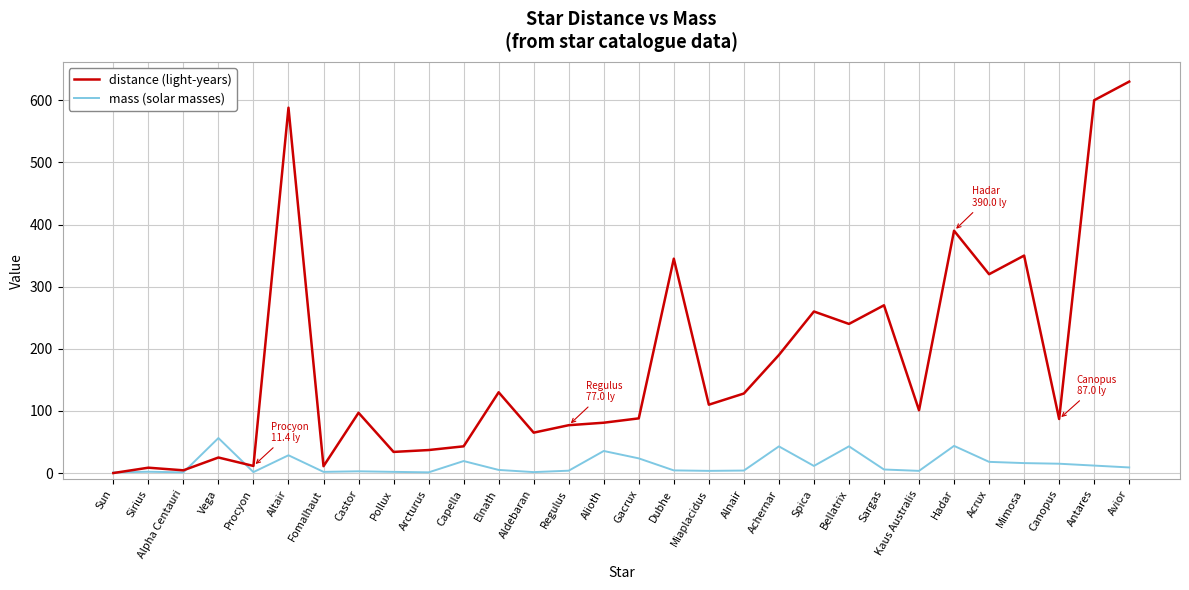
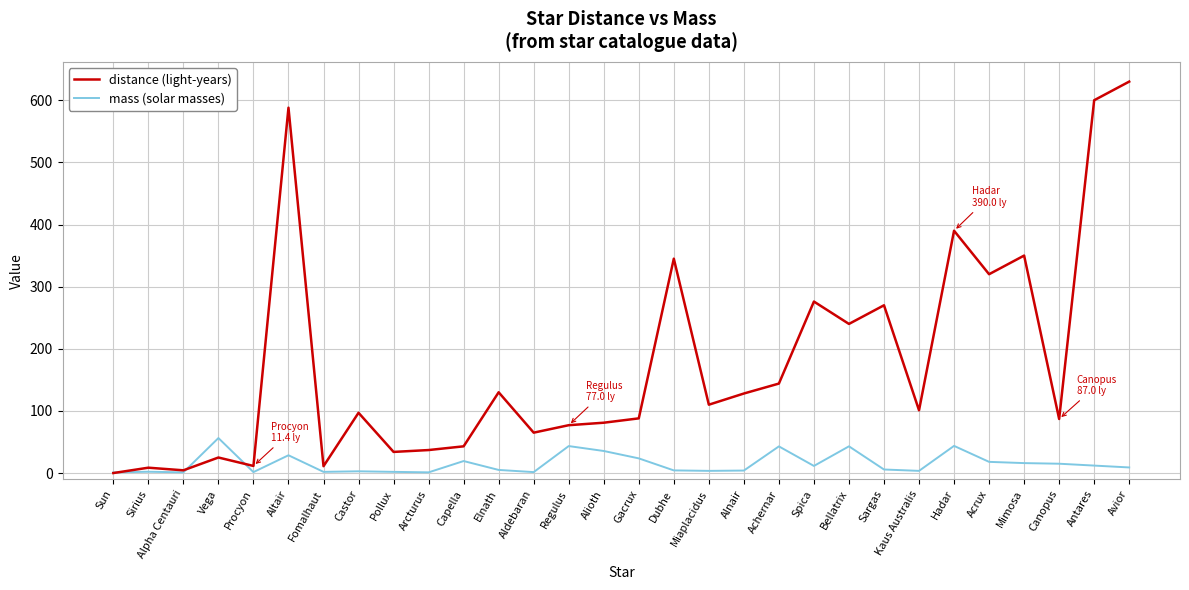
mass (solar masses), Regulus: 0 -> 40
distance (light-years), Achernar: 190 -> 140
distance (light-years), Spica: 260 -> 280
